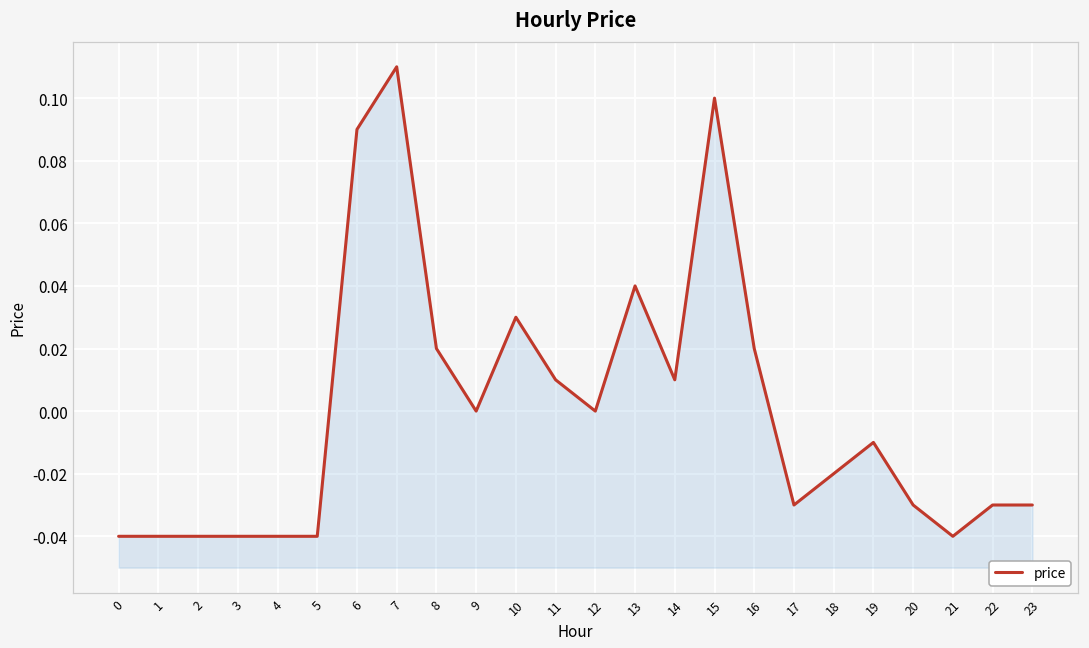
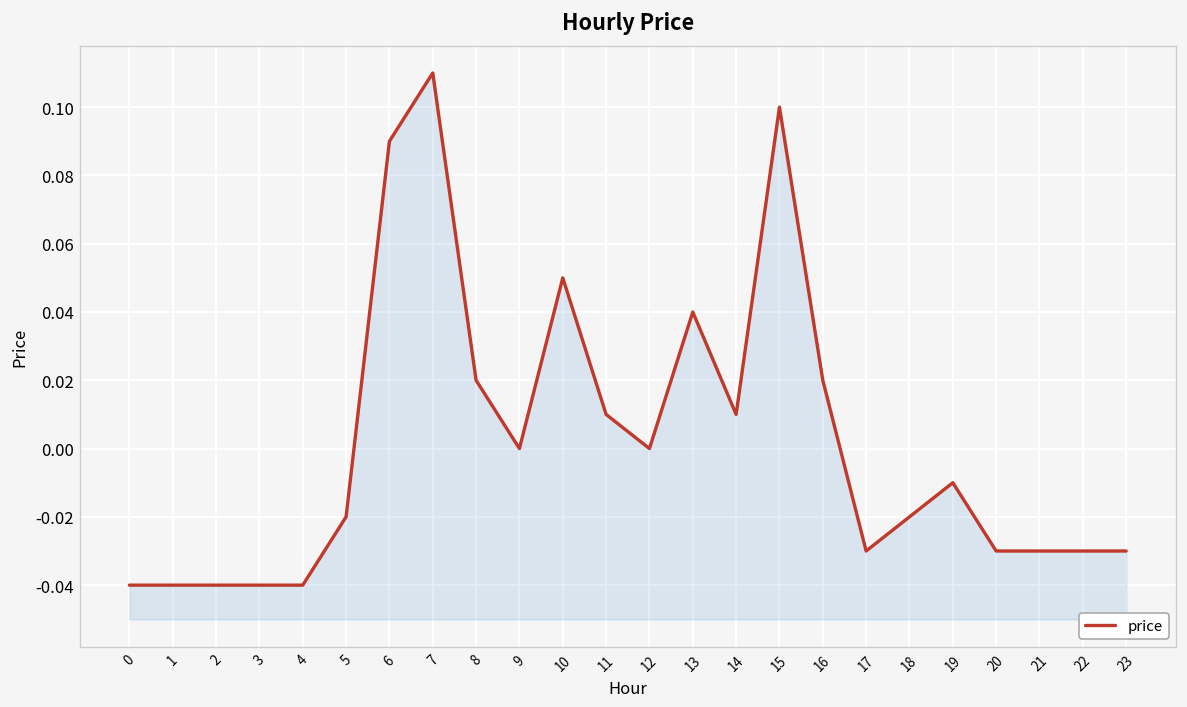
5: -0.04 -> -0.02
10: 0.03 -> 0.05
21: -0.04 -> -0.03
